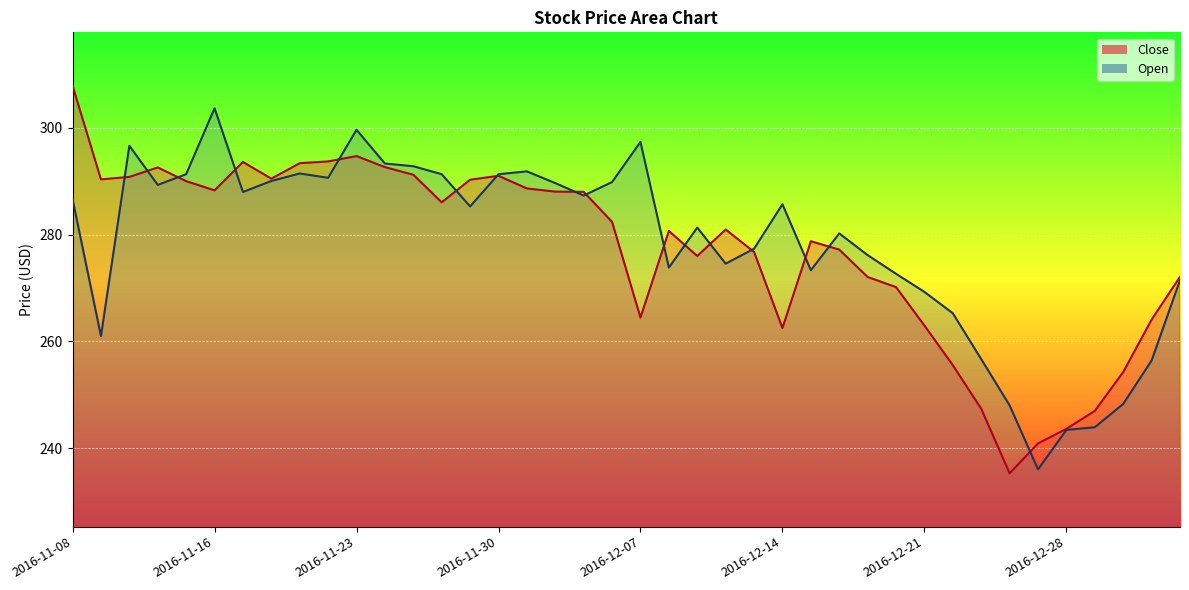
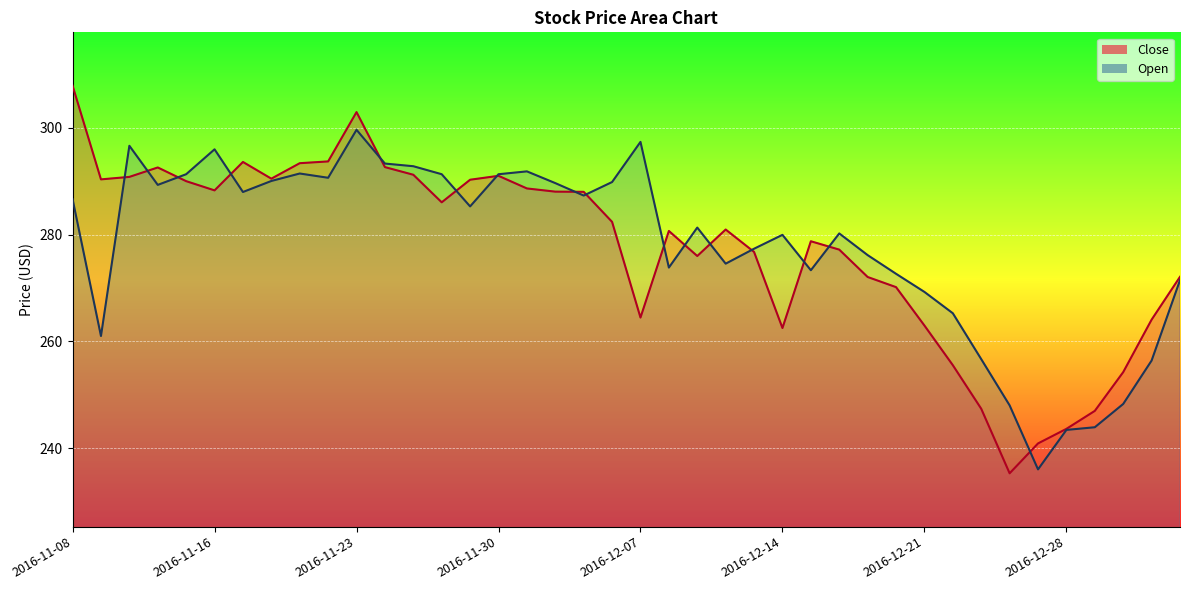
Open, 2016-11-16: 304 -> 296
Close, 2016-11-23: 295 -> 303
Open, 2016-12-14: 286 -> 280
